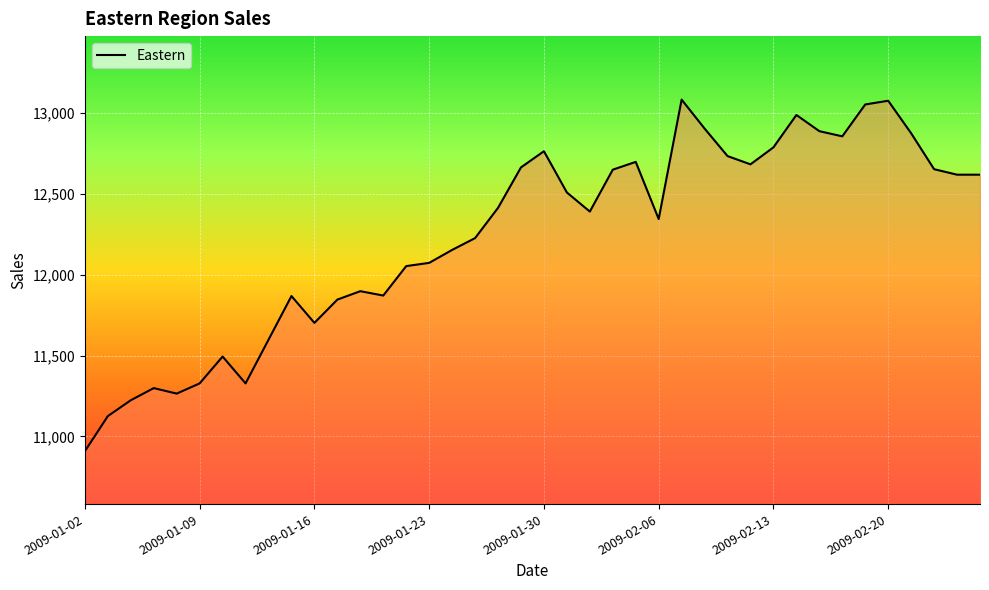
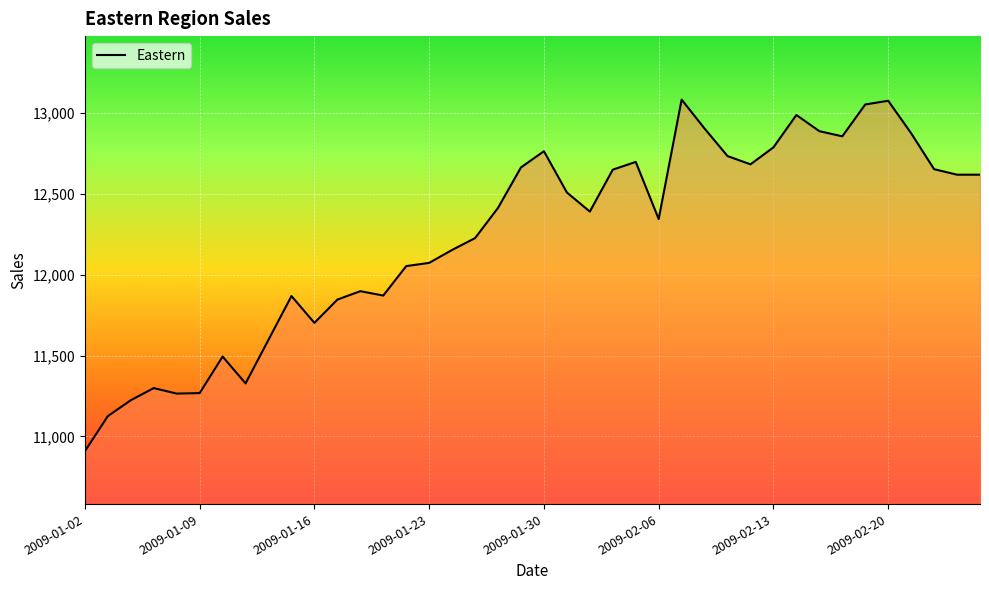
2009-01-09: 11,330 -> 11,270
